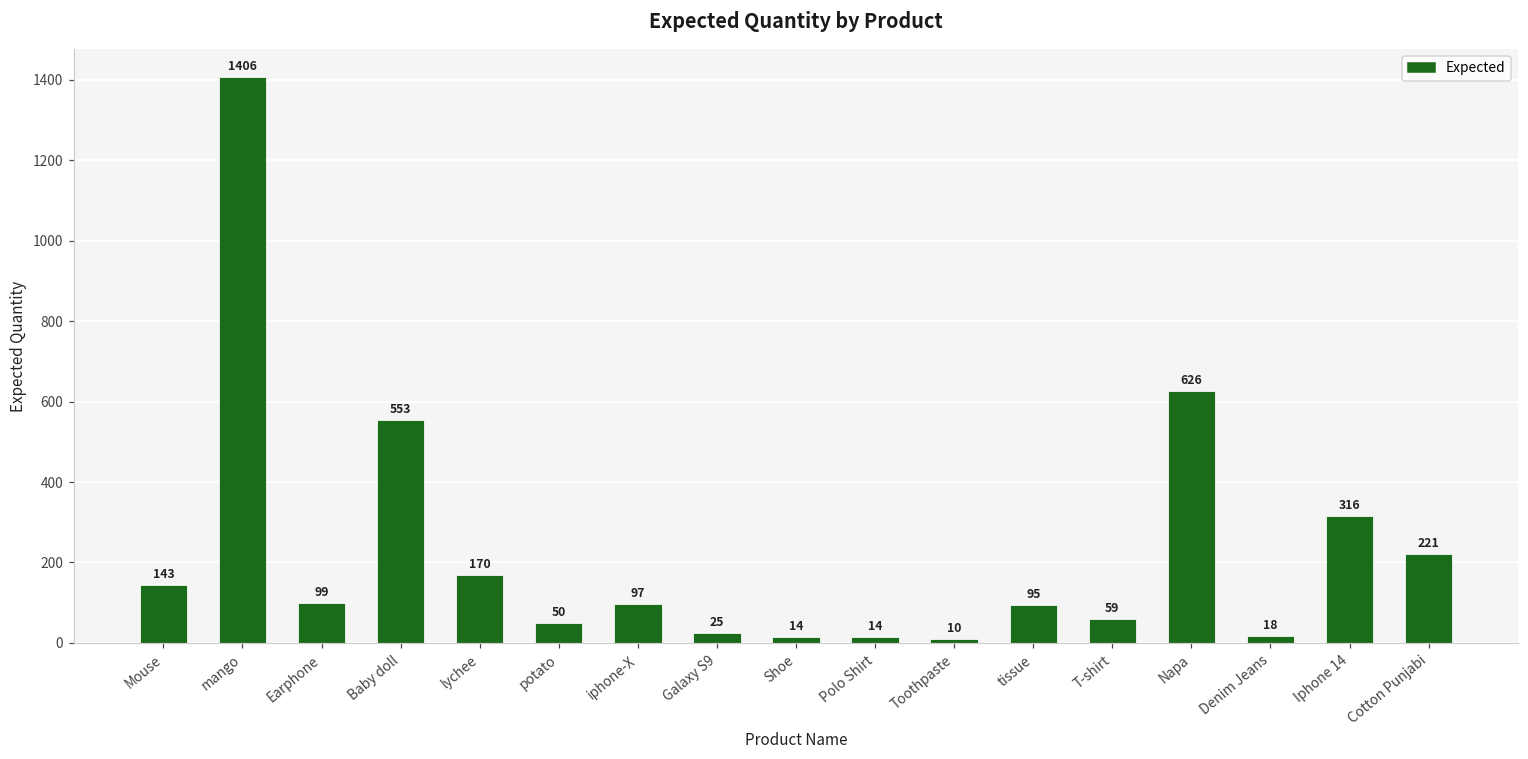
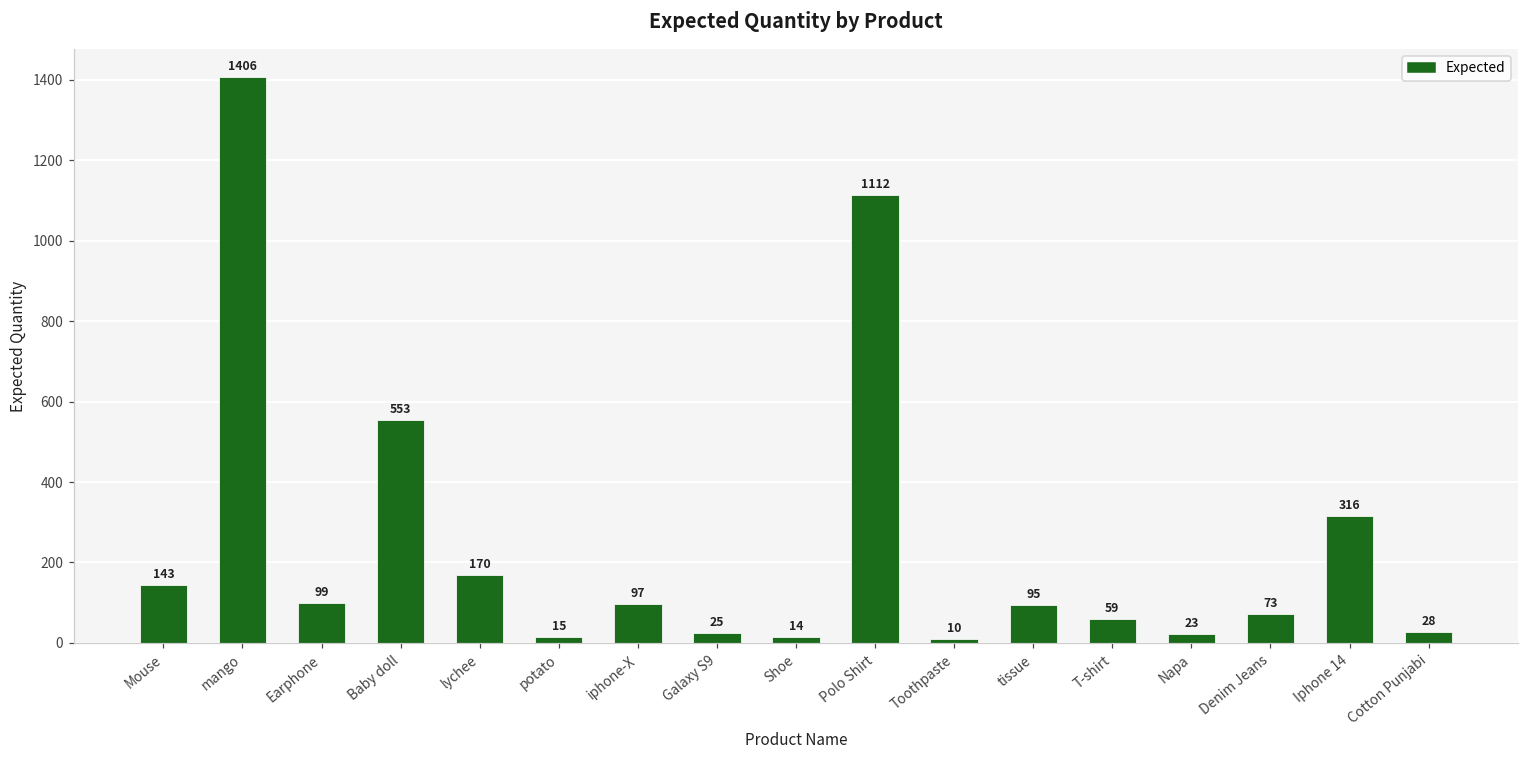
potato: 50 -> 15
Polo Shirt: 14 -> 1112
Napa: 626 -> 23
Denim Jeans: 18 -> 73
Cotton Punjabi: 221 -> 28
